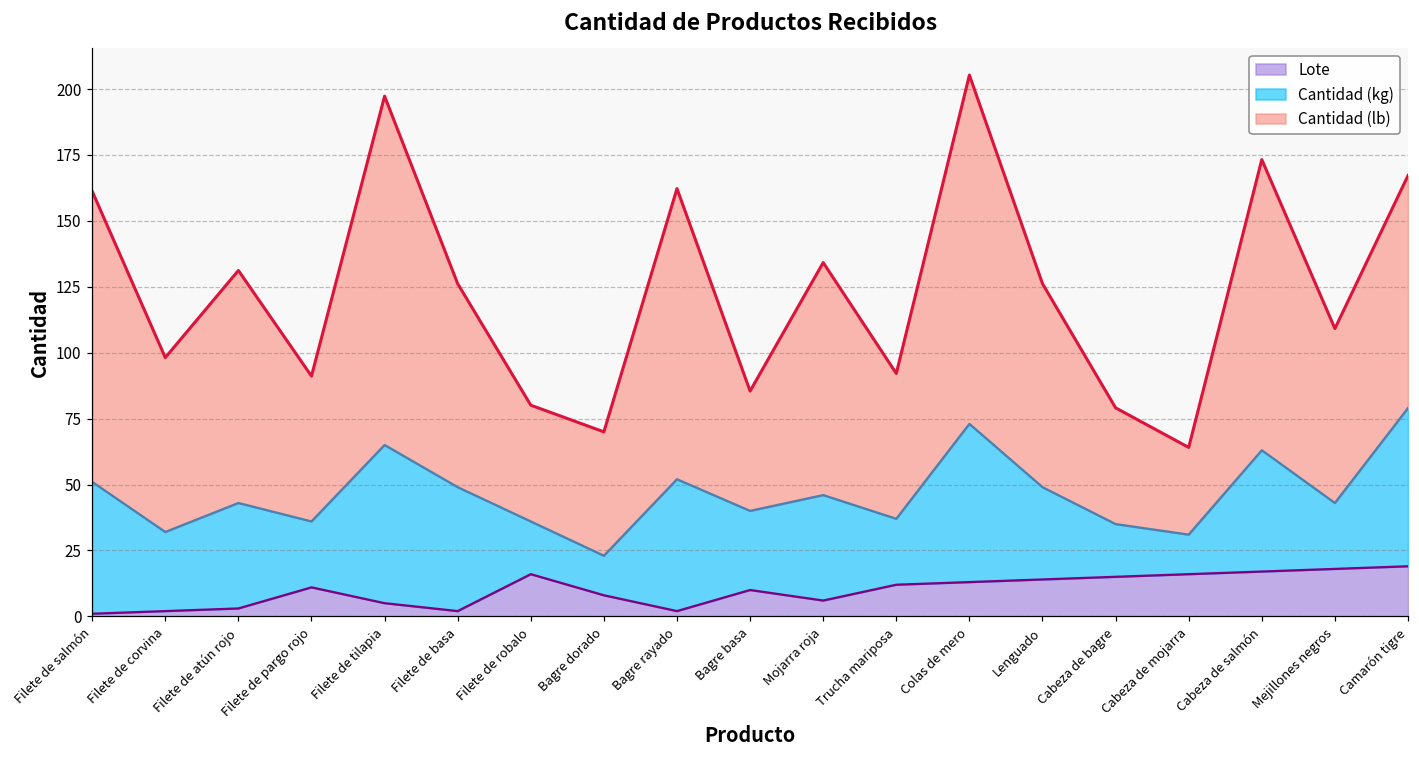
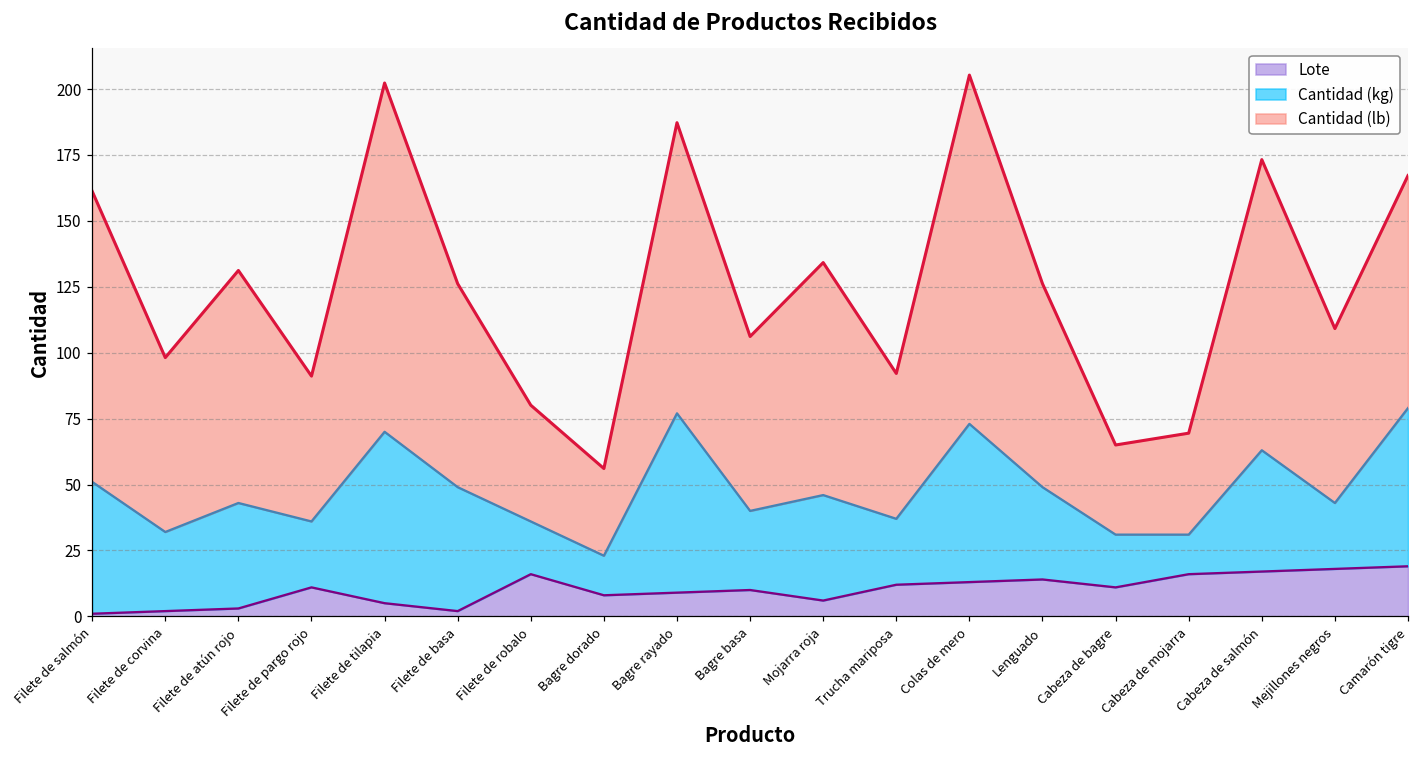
Cantidad (kg), Filete de tilapia: 60 -> 65
Cantidad (lb), Bagre dorado: 47 -> 33
Lote, Bagre rayado: 2 -> 9
Cantidad (kg), Bagre rayado: 50 -> 68
Cantidad (lb), Bagre basa: 45 -> 66
Lote, Cabeza de bagre: 15 -> 11
Cantidad (lb), Cabeza de bagre: 44 -> 34
Cantidad (lb), Cabeza de mojarra: 33 -> 38
